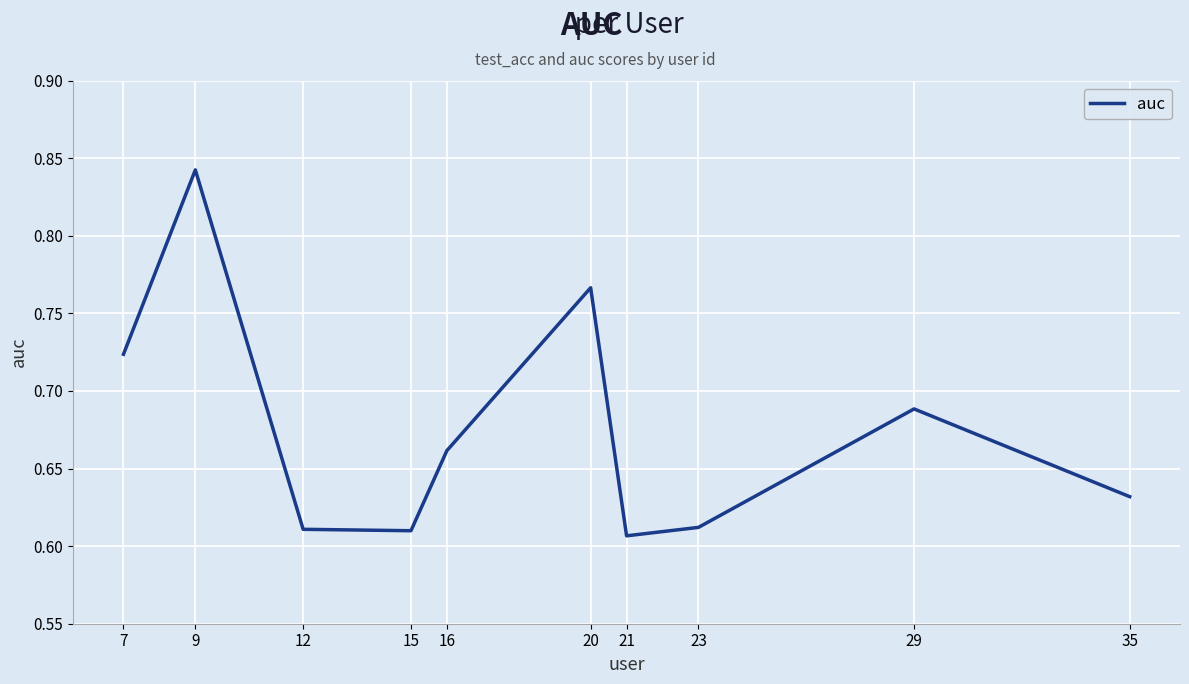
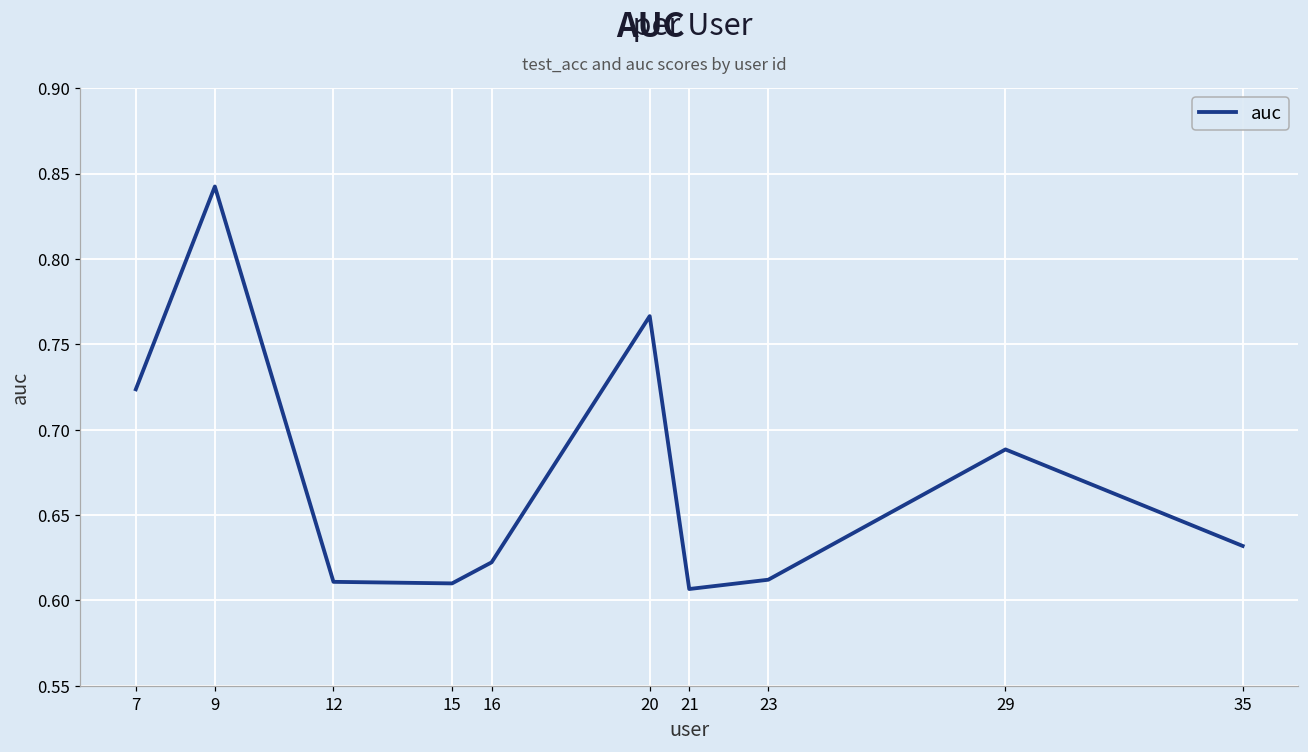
16: 0.662 -> 0.622
